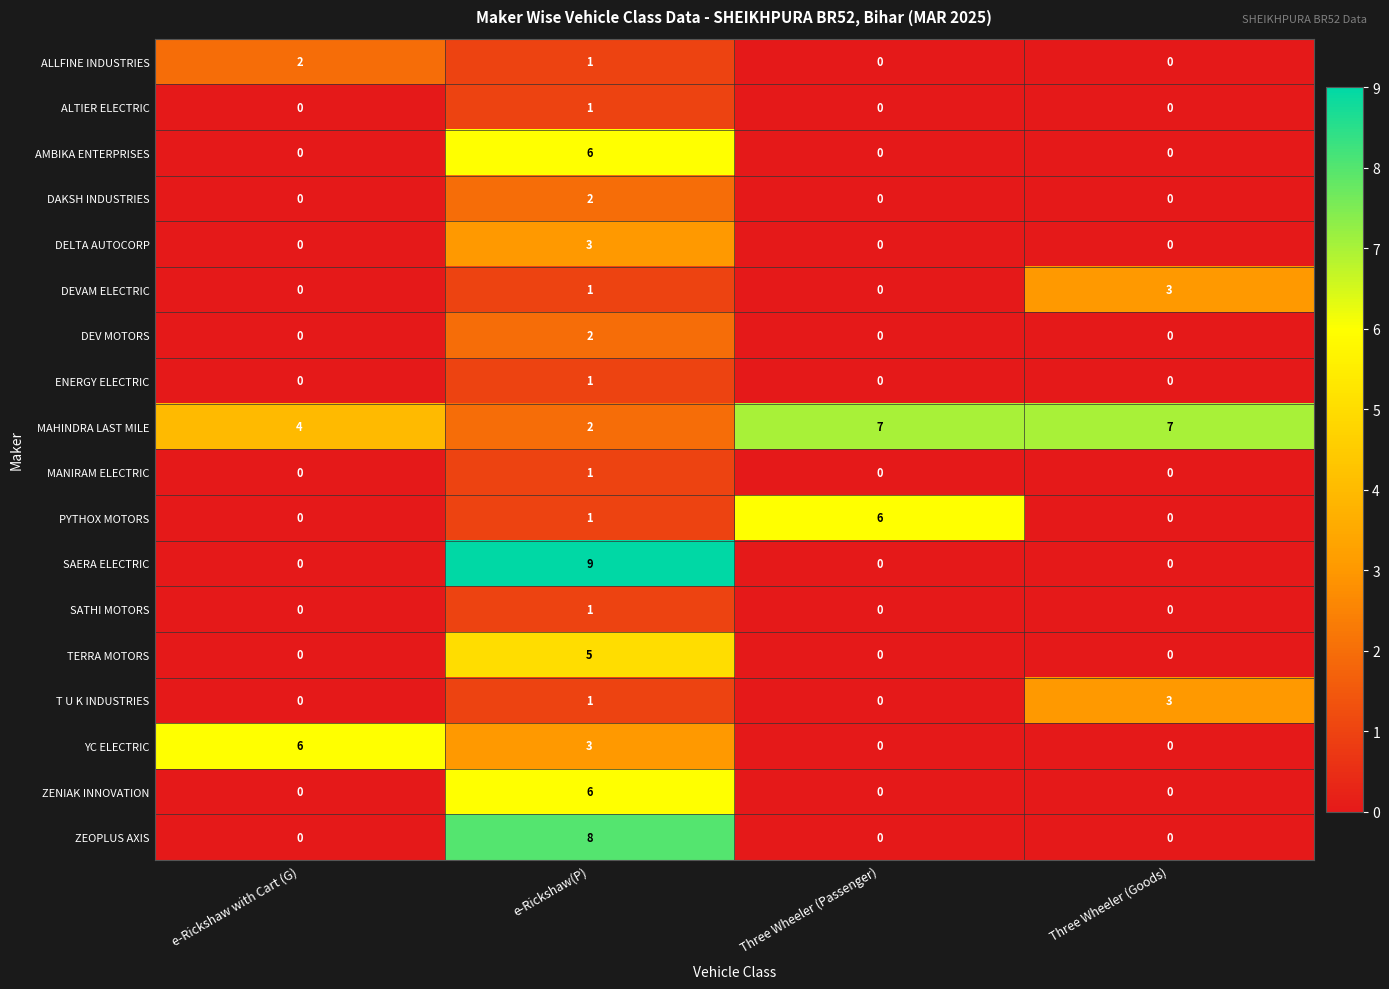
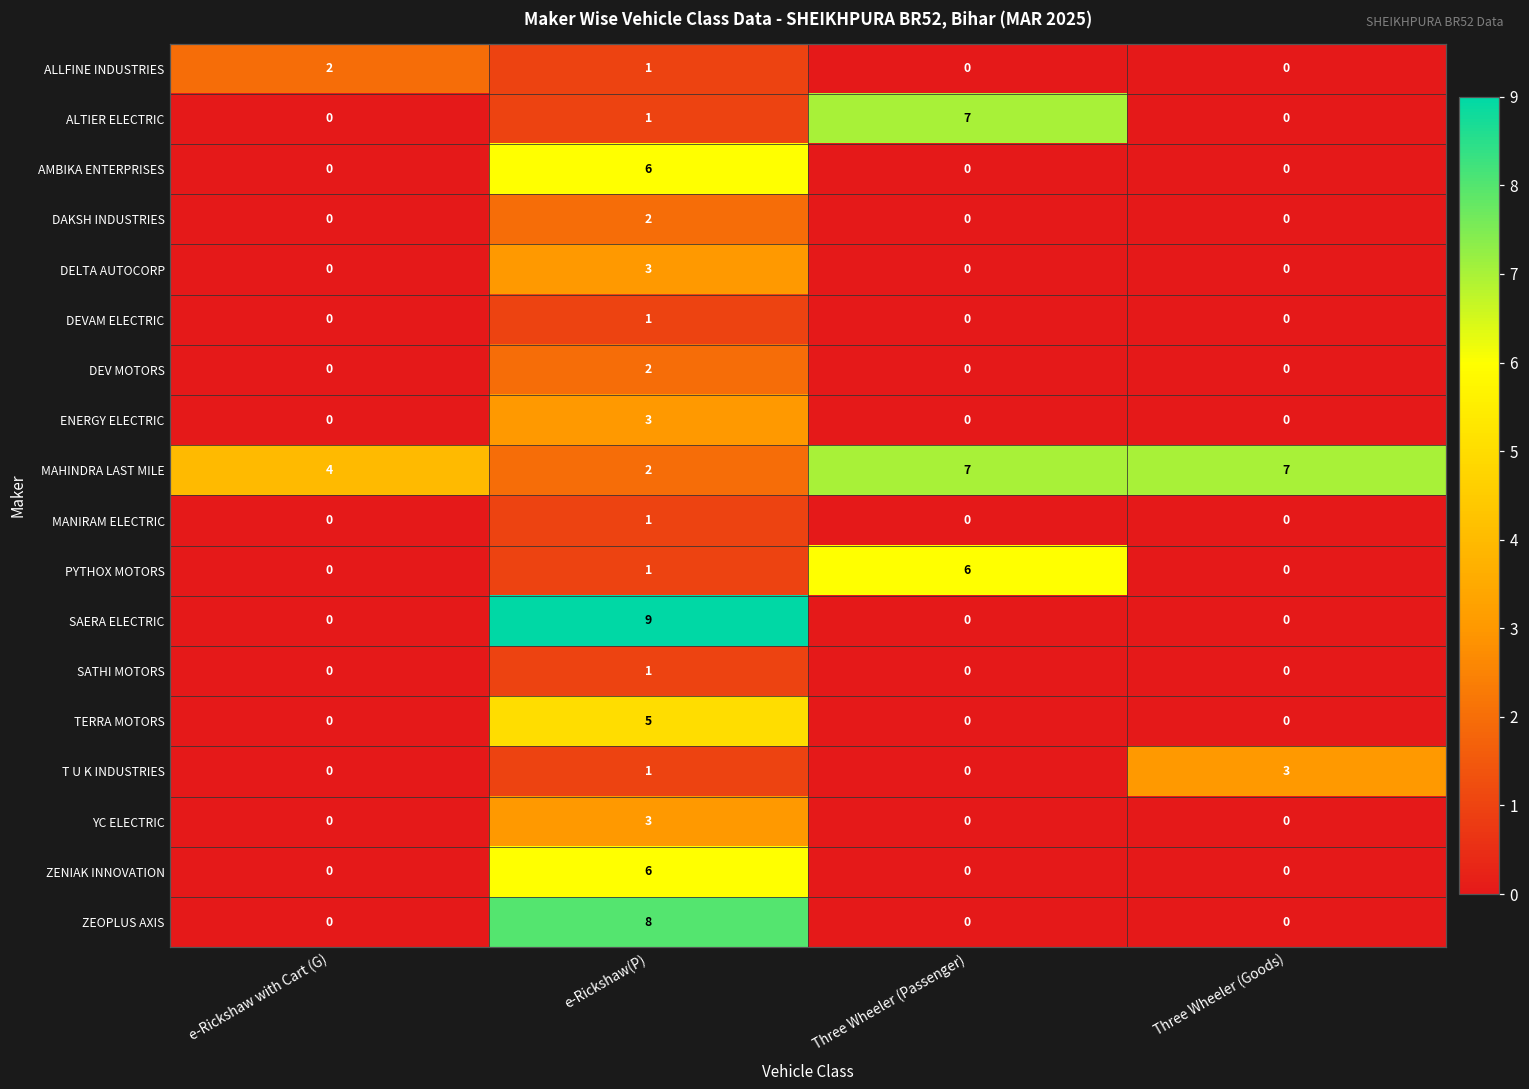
ALTIER ELECTRIC, Three Wheeler (Passenger): 0 -> 7
DEVAM ELECTRIC, Three Wheeler (Goods): 3 -> 0
ENERGY ELECTRIC, e-Rickshaw(P): 1 -> 3
YC ELECTRIC, e-Rickshaw with Cart (G): 6 -> 0
